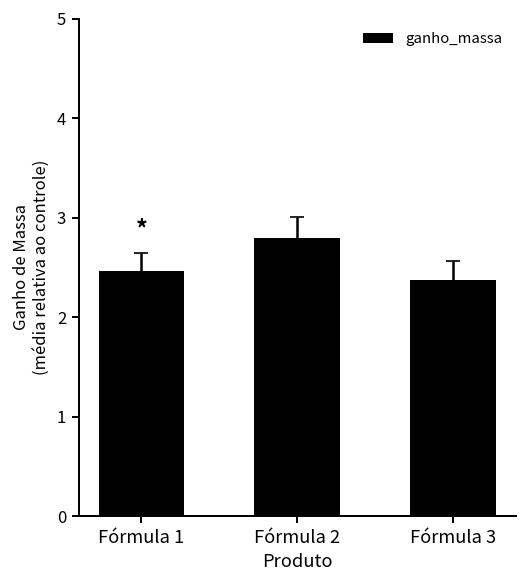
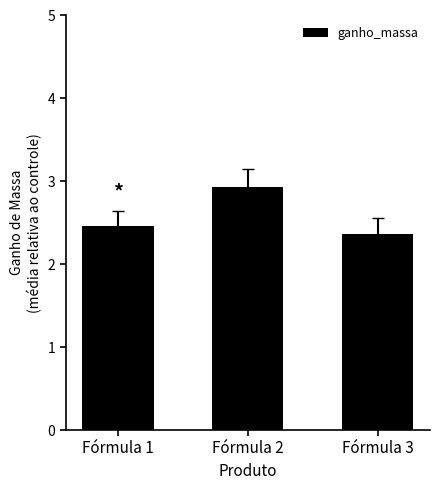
ganho_massa, Fórmula 2: 2.8 -> 2.9
